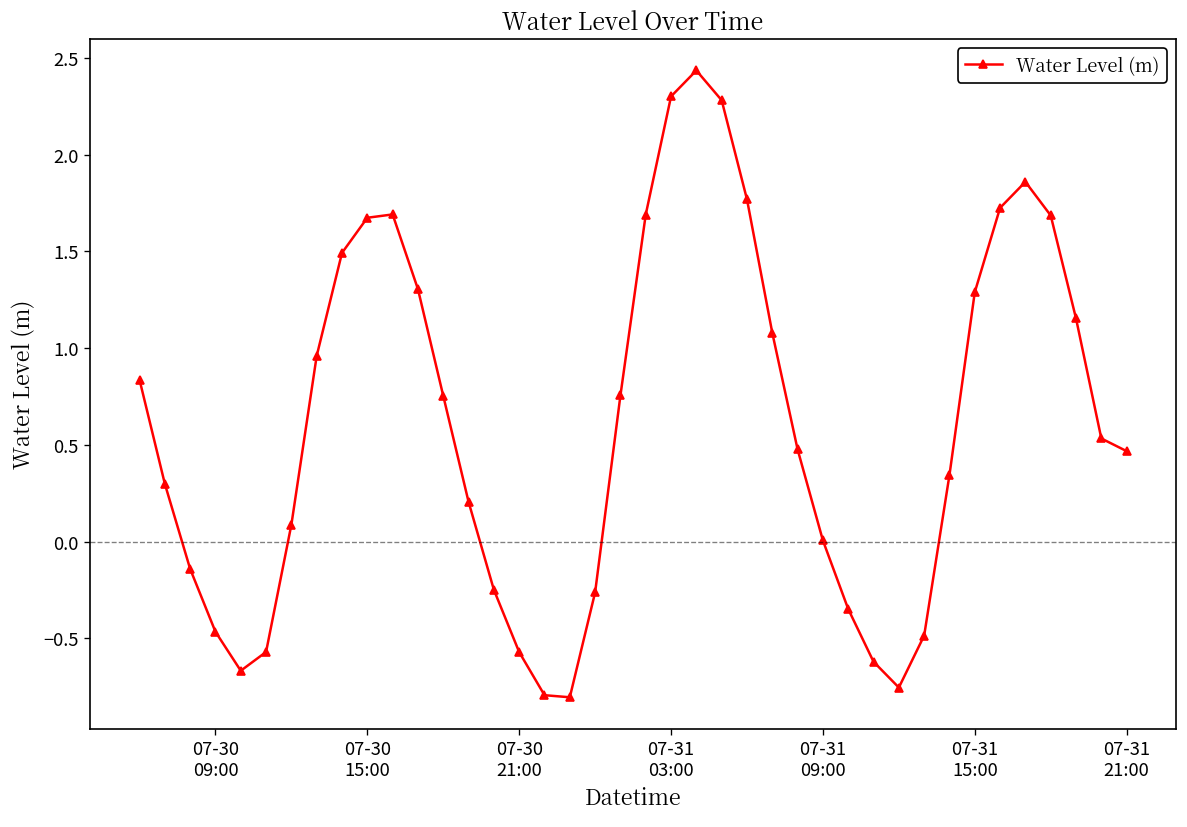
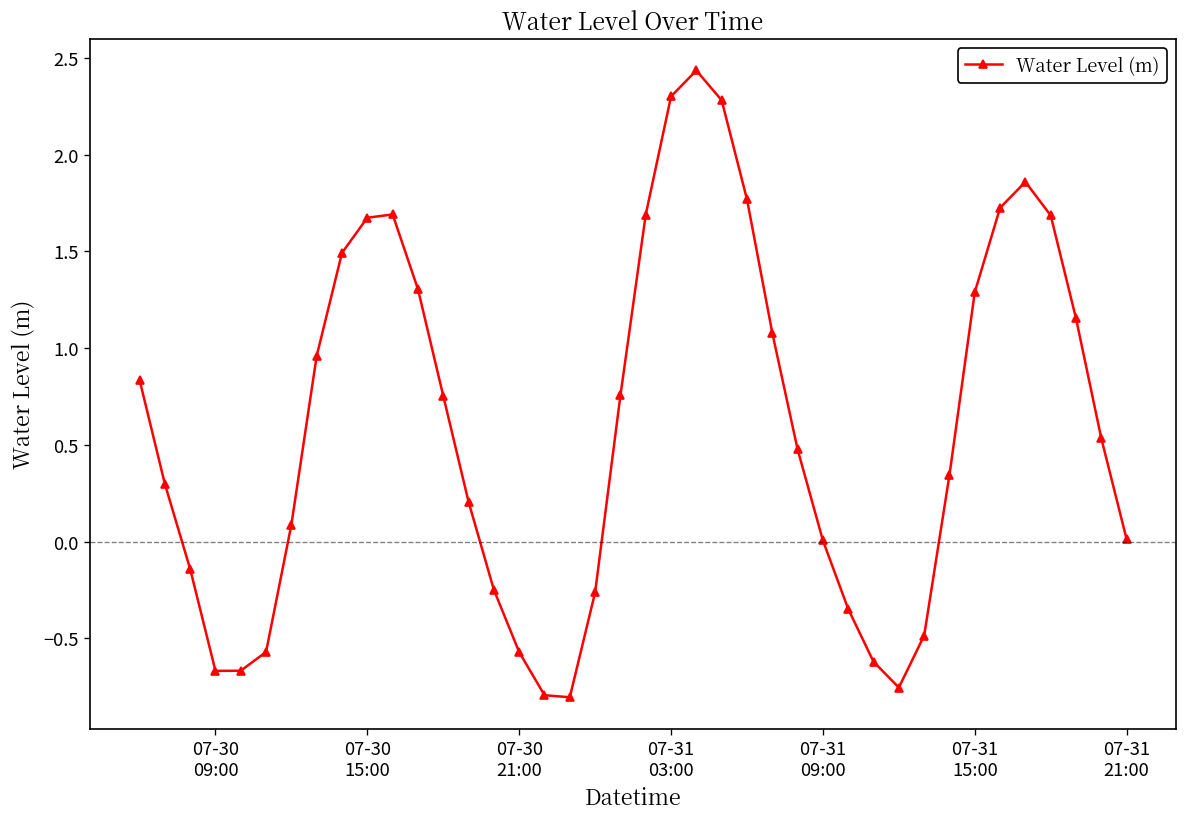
07-30 09:00: -0.47 -> -0.67
07-31 21:00: 0.47 -> 0.01
